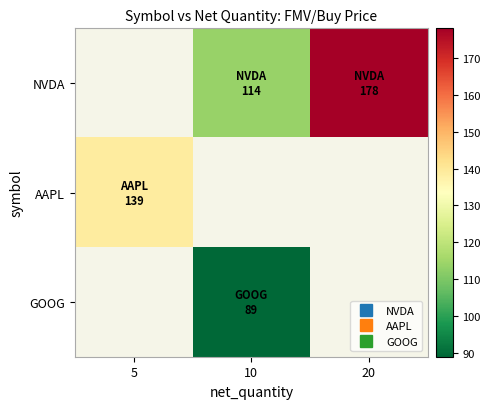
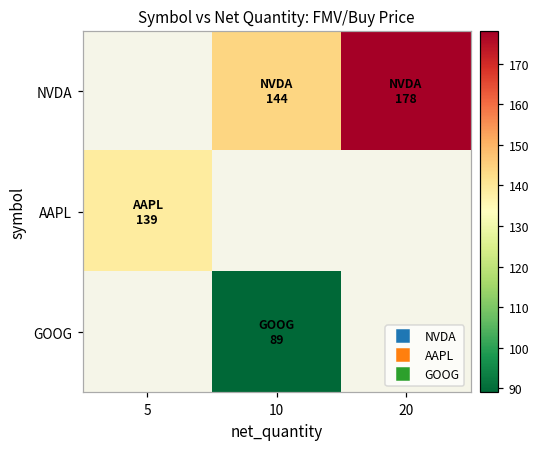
NVDA, 10: 114 -> 144
